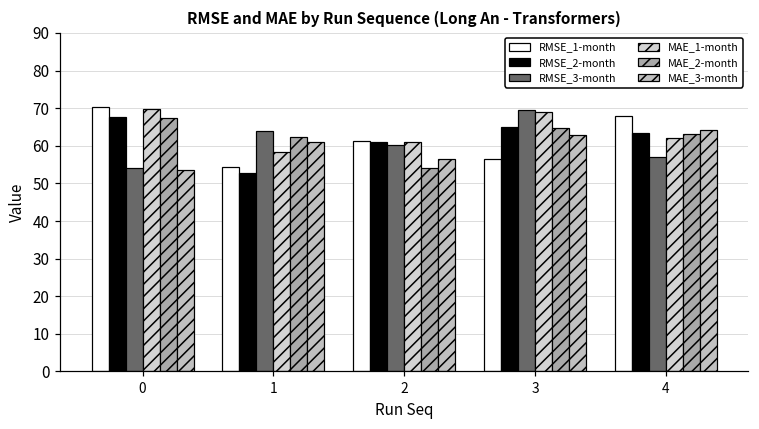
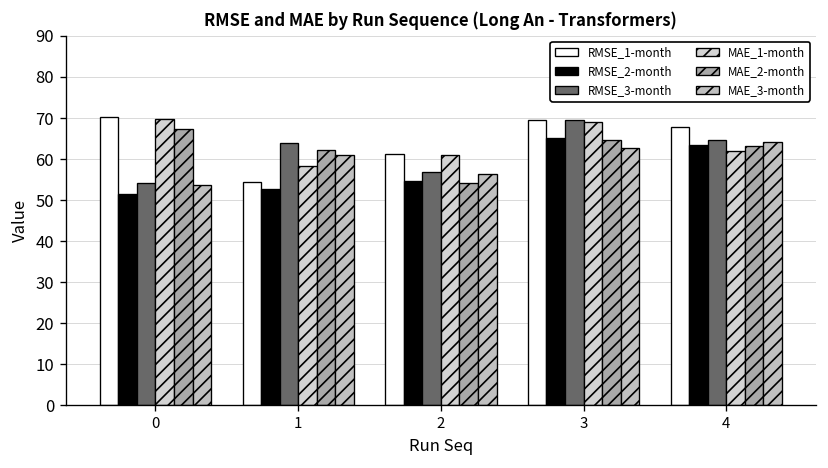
RMSE_2-month, 0: 68 -> 52
RMSE_2-month, 2: 61 -> 55
RMSE_3-month, 2: 60 -> 57
RMSE_1-month, 3: 57 -> 69
RMSE_3-month, 4: 57 -> 65
